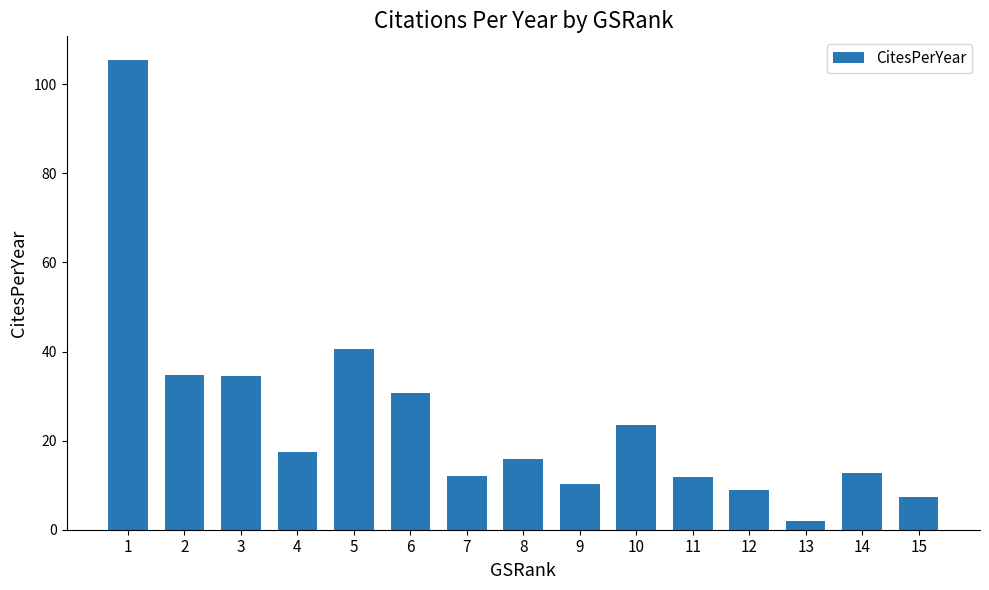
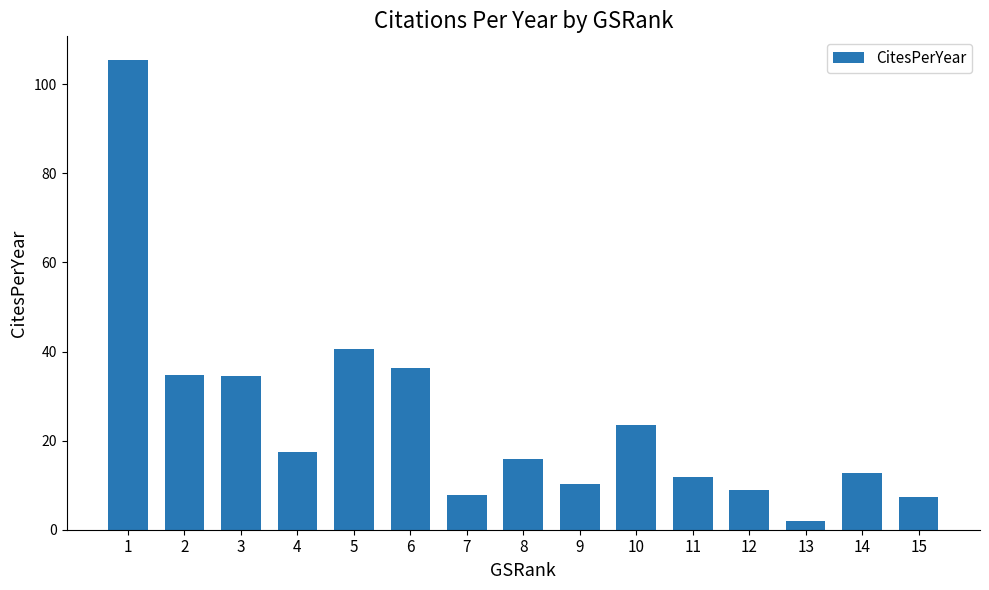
6: 31 -> 36
7: 12 -> 8
